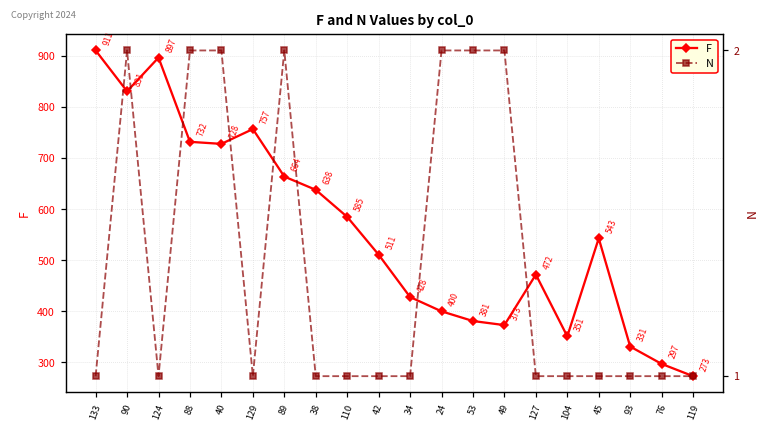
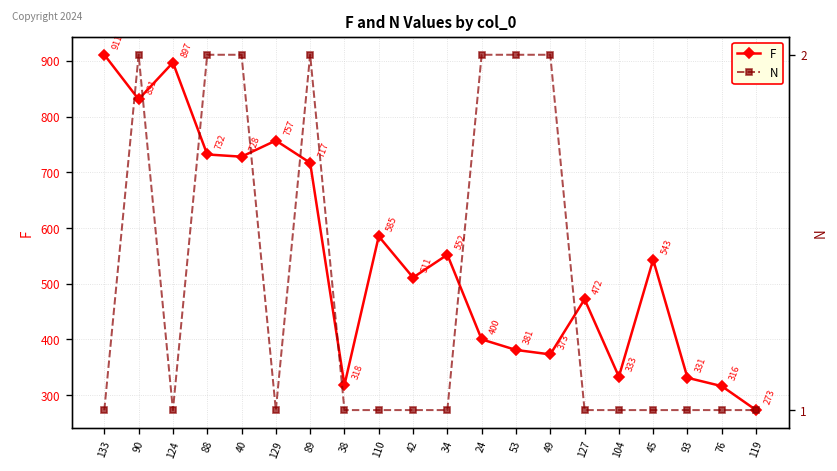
F, 89: 664 -> 717
F, 38: 638 -> 318
F, 34: 428 -> 552
F, 104: 351 -> 333
F, 76: 297 -> 316
